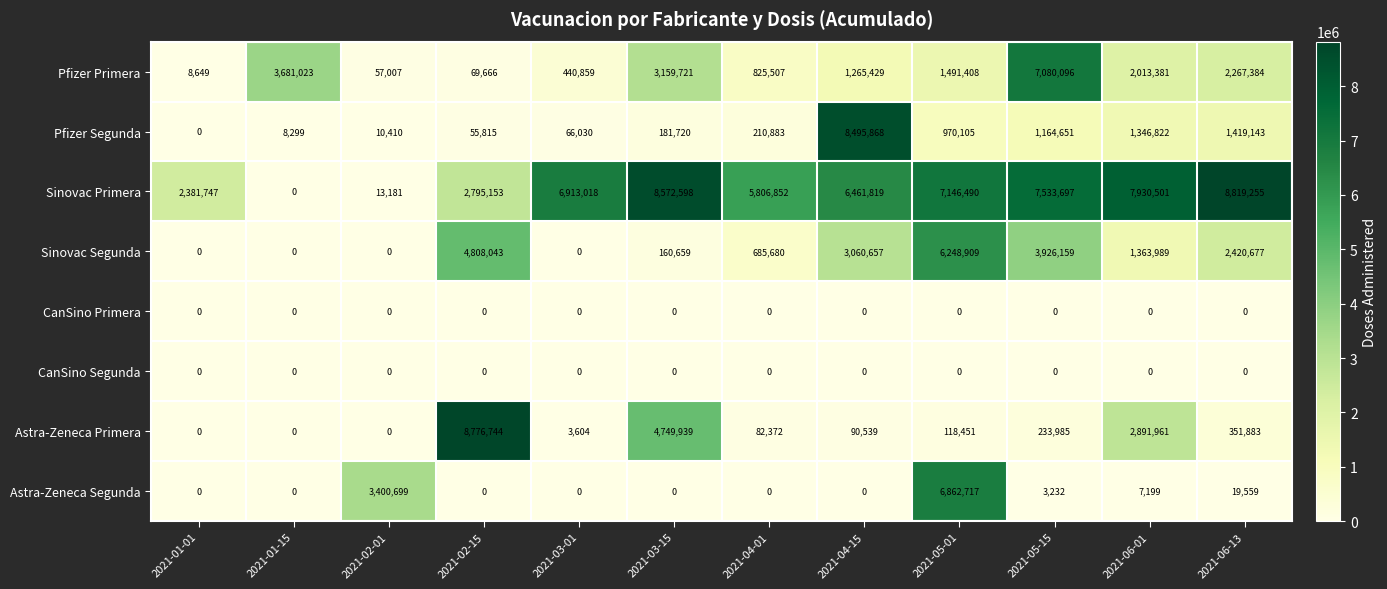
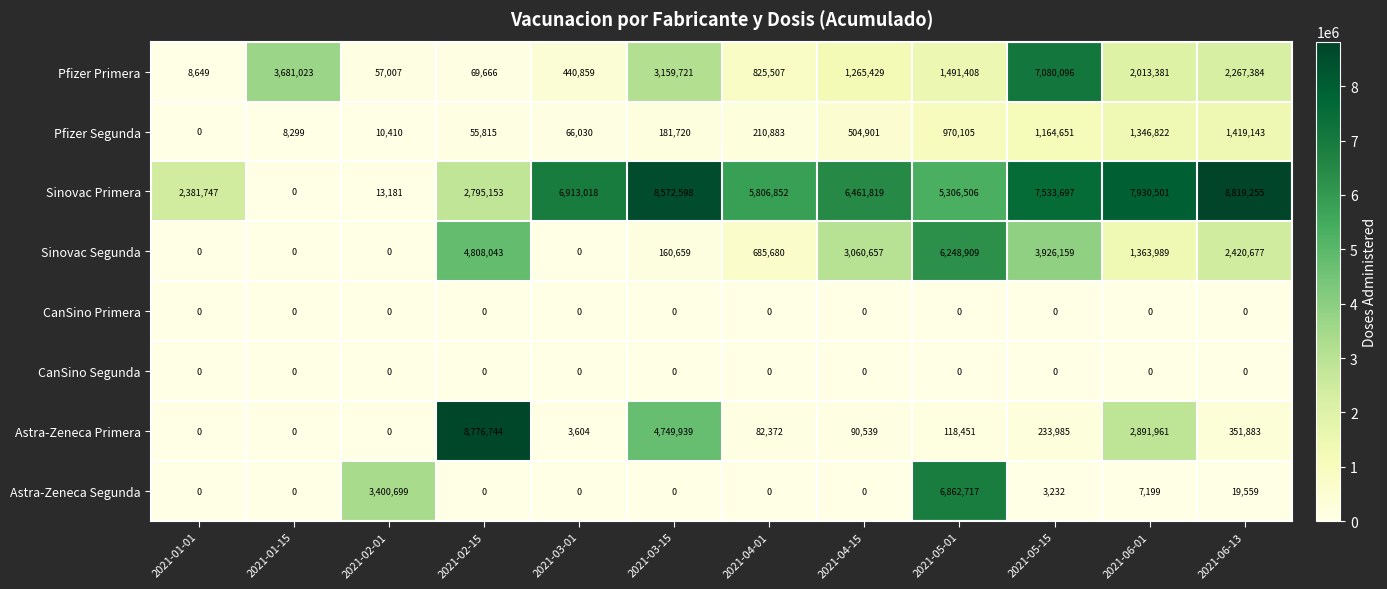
Pfizer Segunda, 2021-04-15: 8,495,868 -> 504,901
Sinovac Primera, 2021-05-01: 7,146,490 -> 5,306,506
